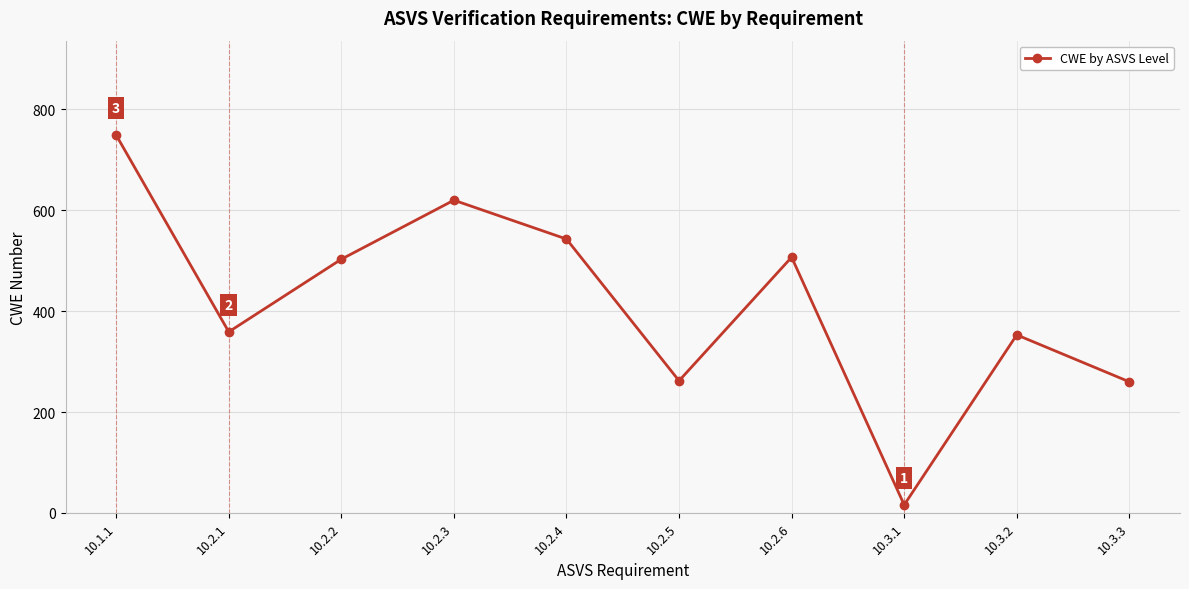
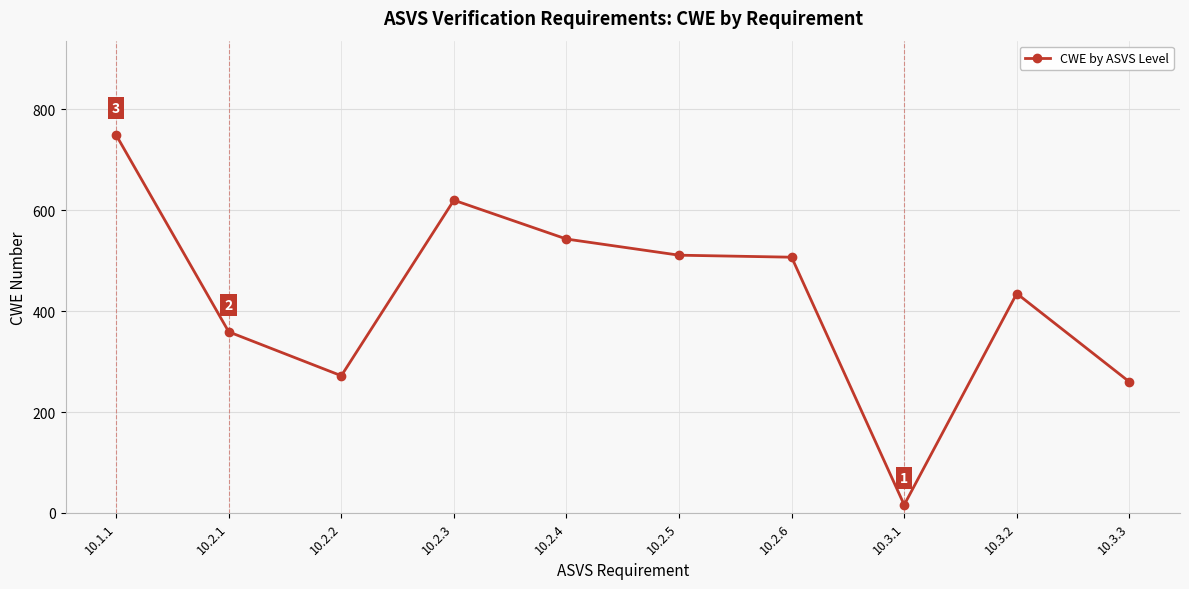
10.2.2: 500 -> 270
10.2.5: 260 -> 510
10.3.2: 350 -> 440
